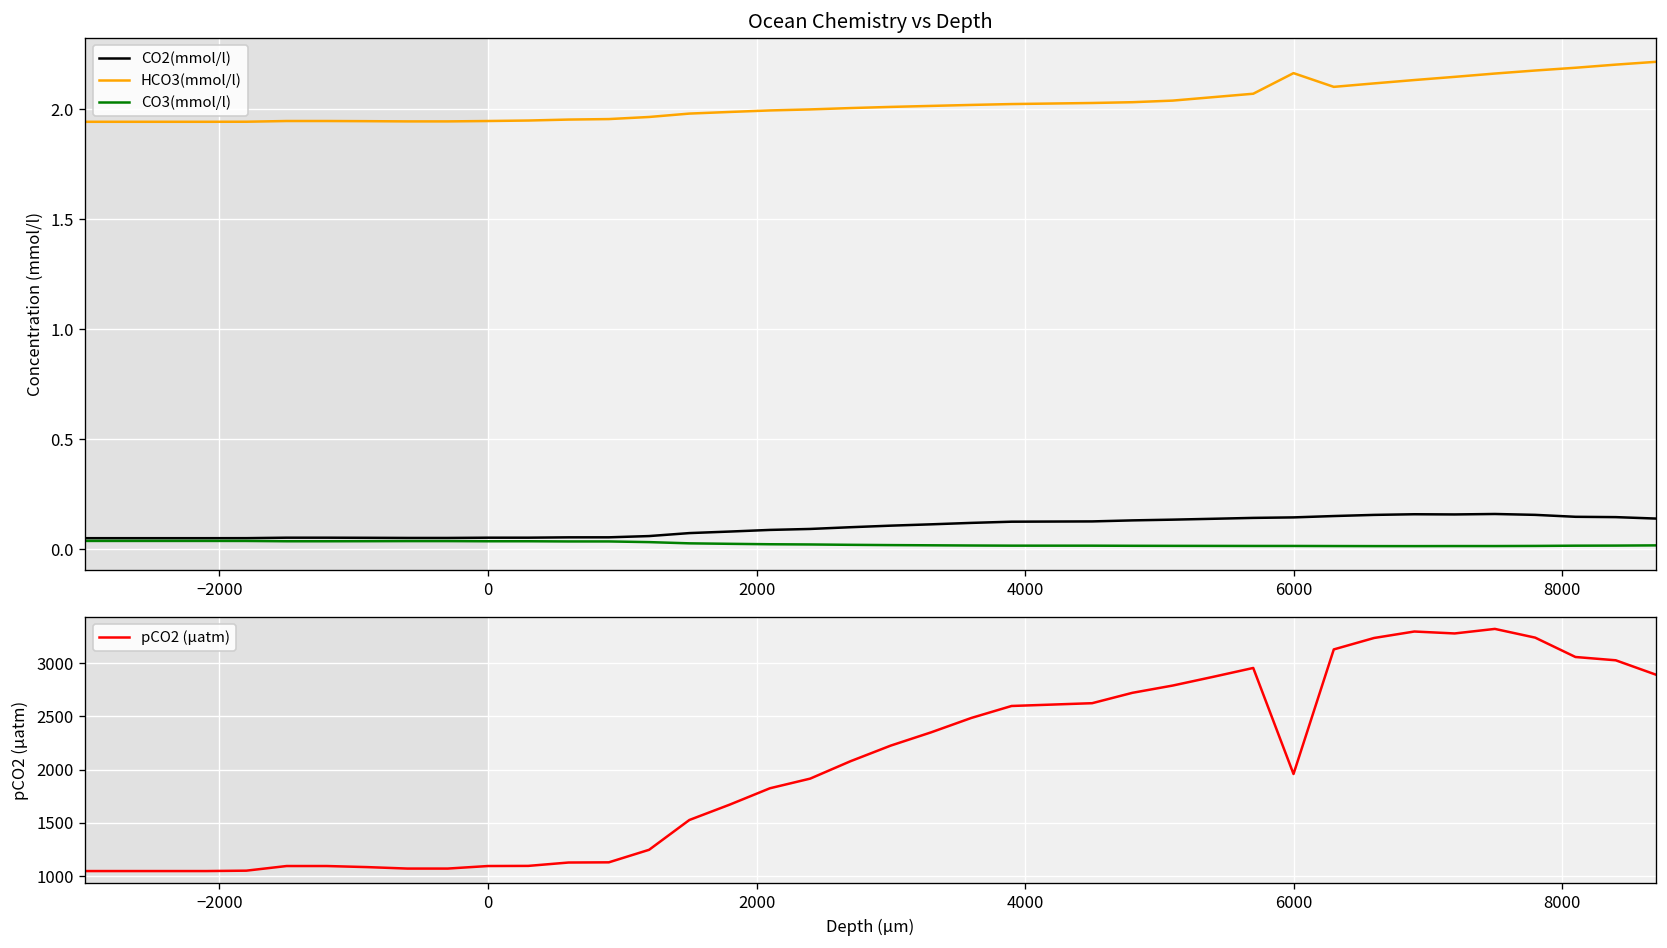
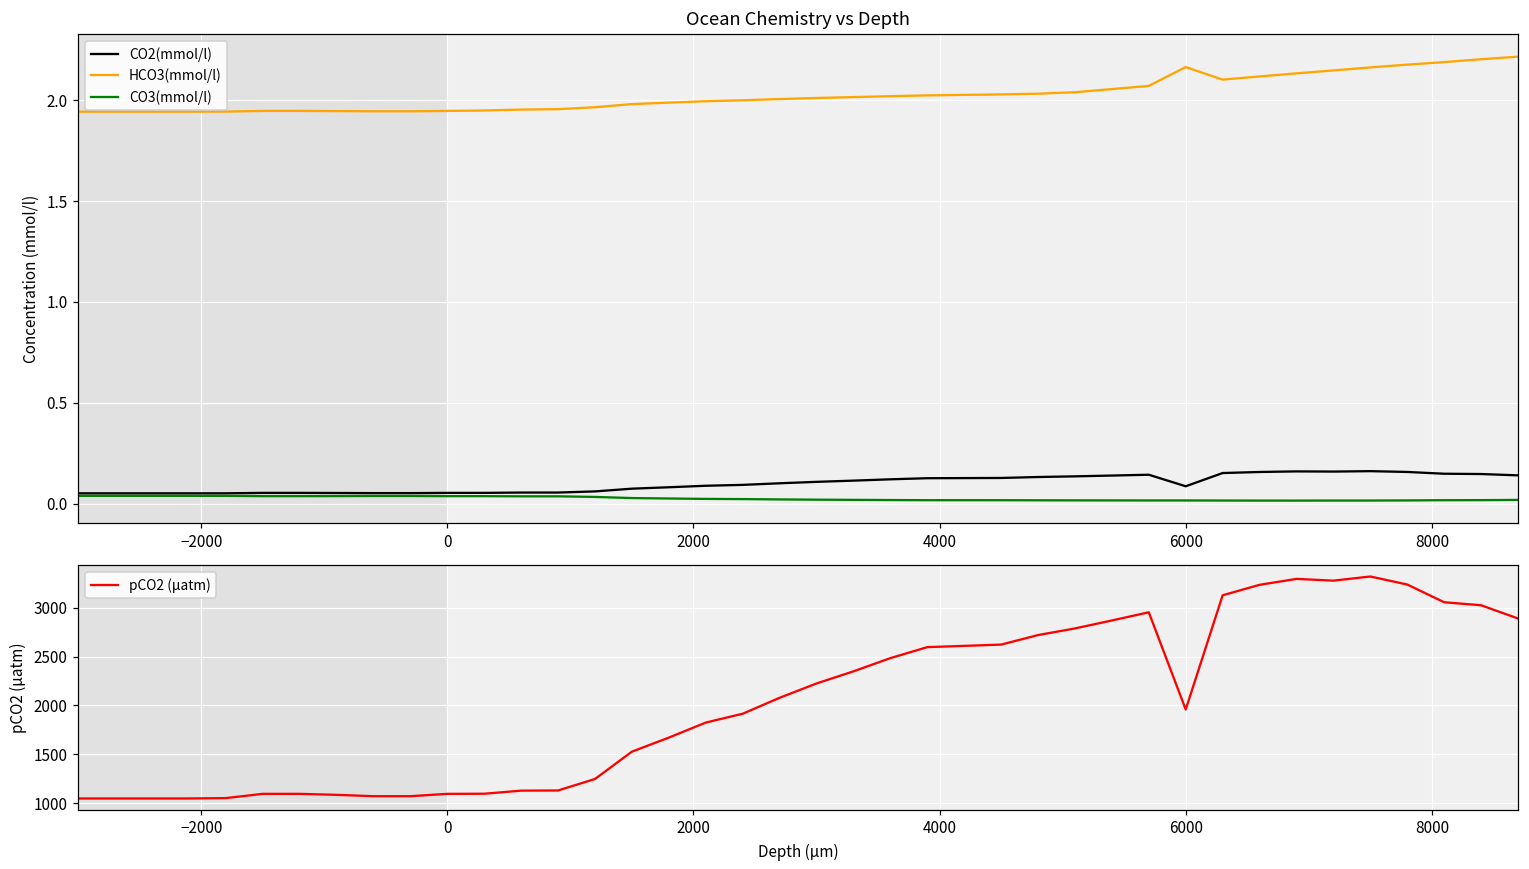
Ocean Chemistry vs Depth, CO2(mmol/l), 6000: 0.15 -> 0.09
